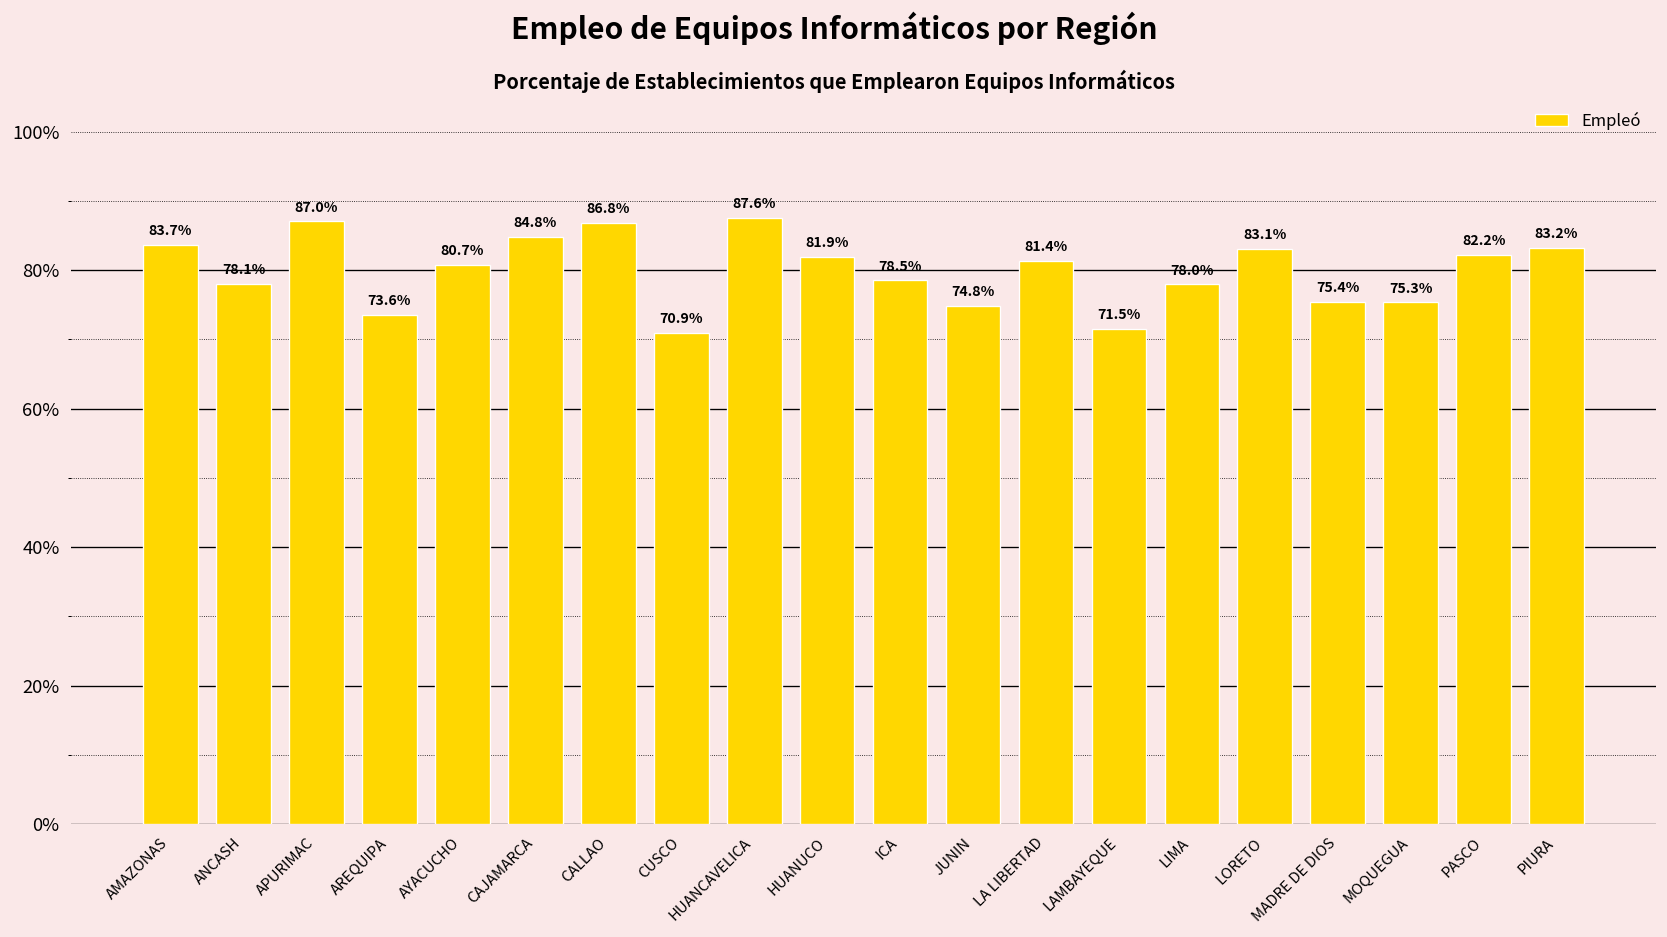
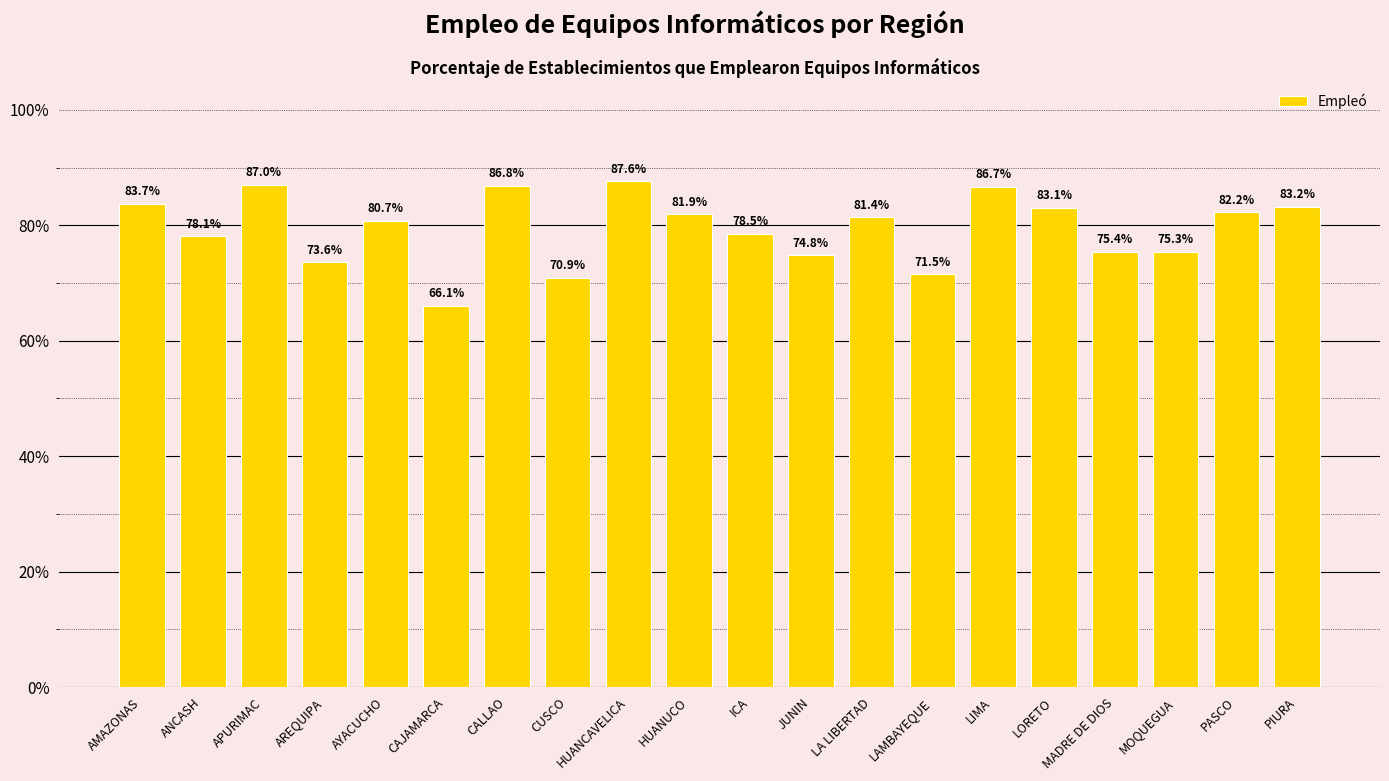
CAJAMARCA: 84.8% -> 66.1%
LIMA: 78.0% -> 86.7%
